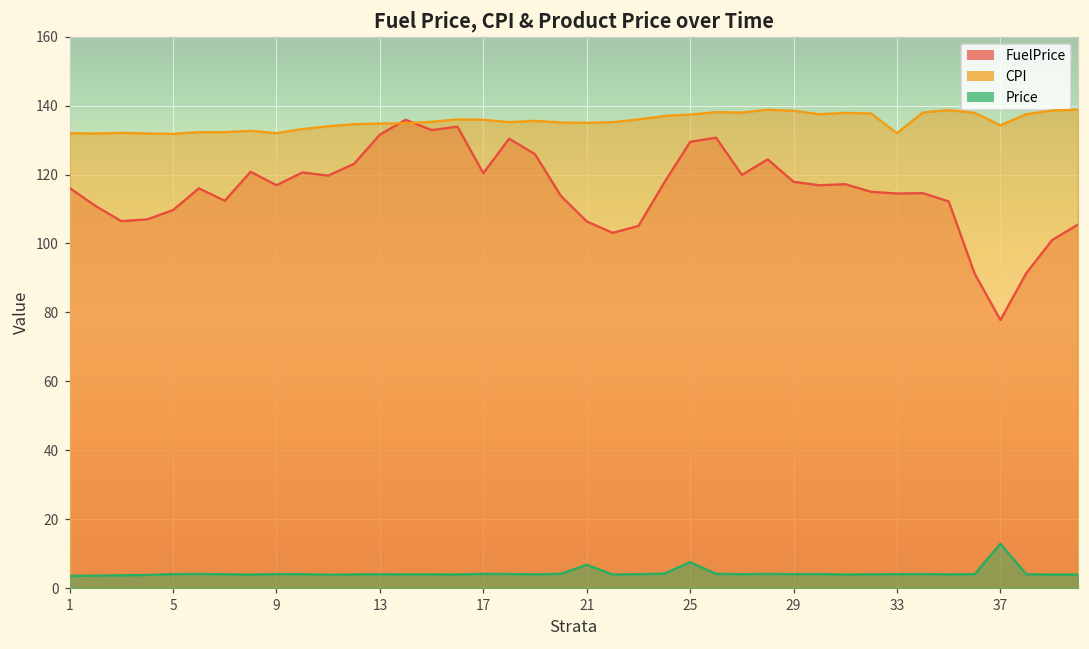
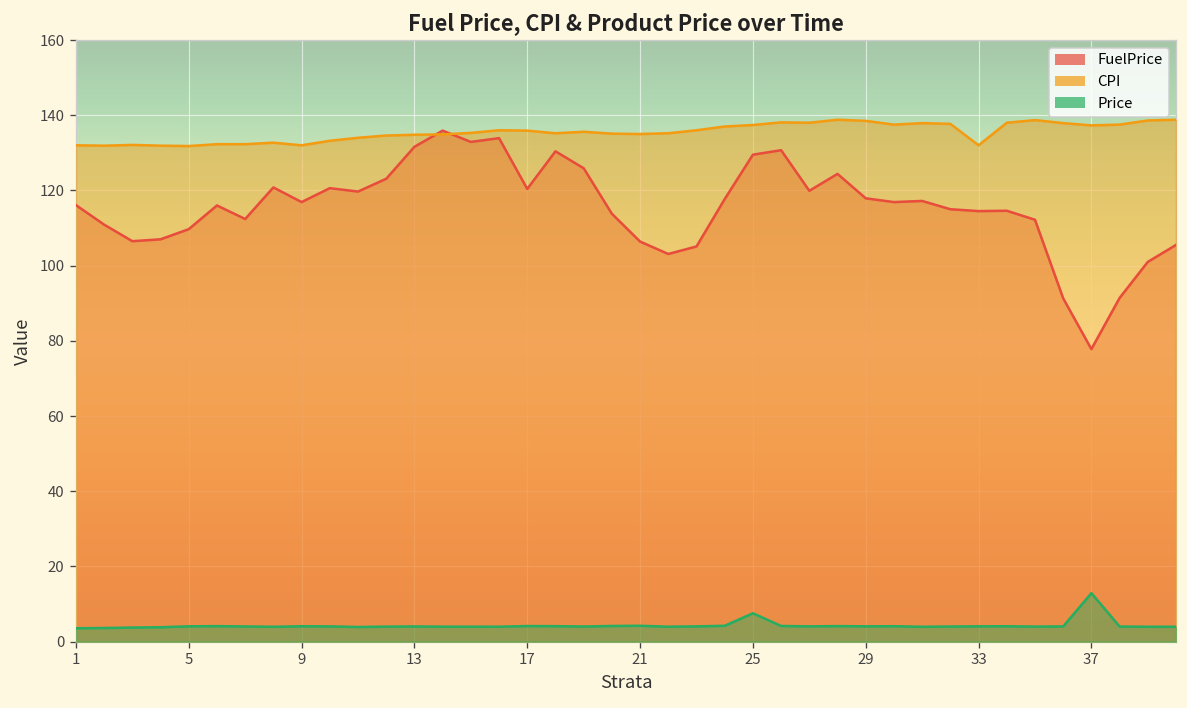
Price, 21: 7 -> 4
CPI, 37: 134 -> 137
